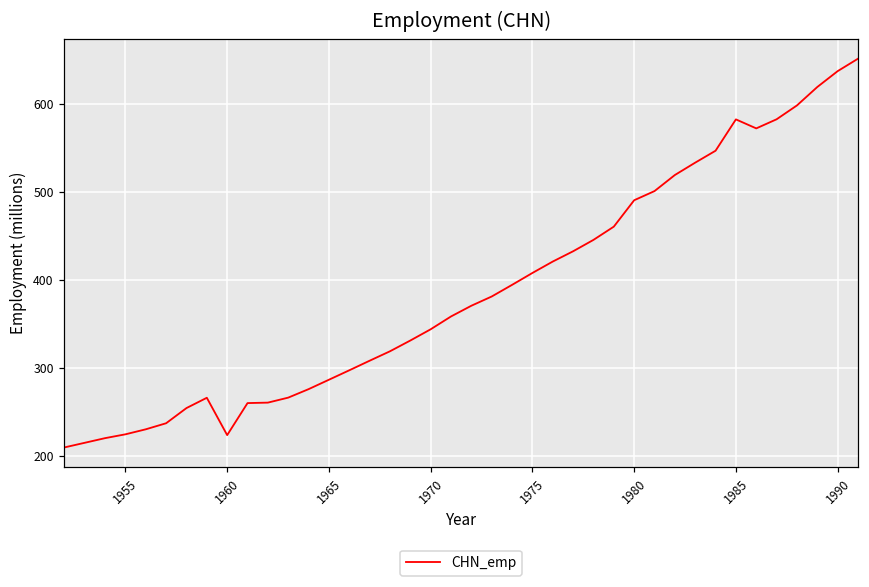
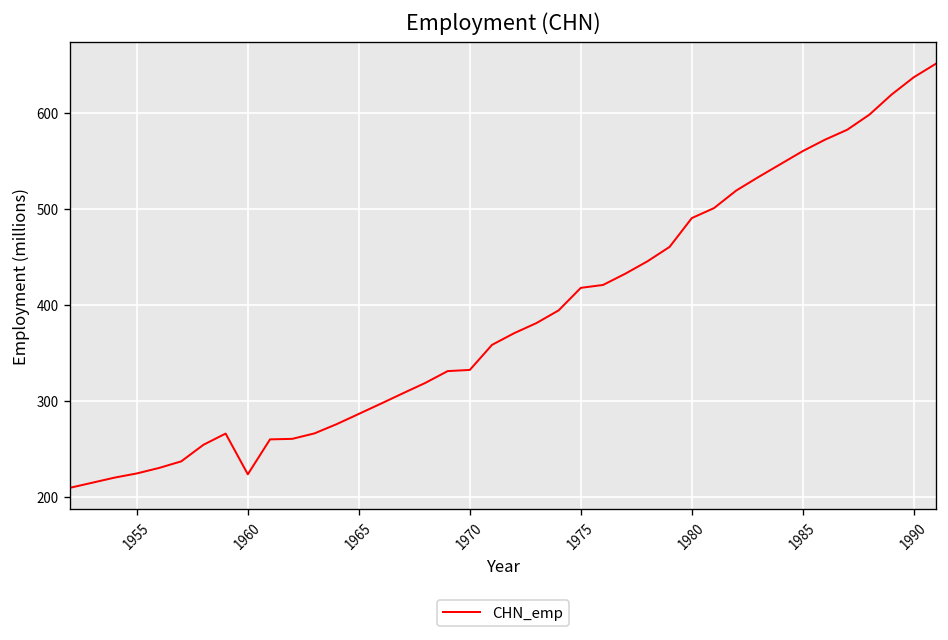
1970: 340 -> 330
1975: 410 -> 420
1985: 580 -> 560
